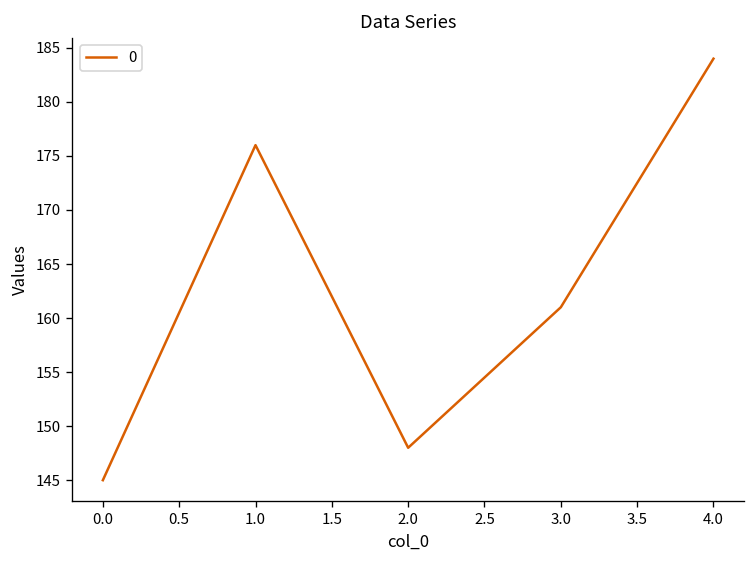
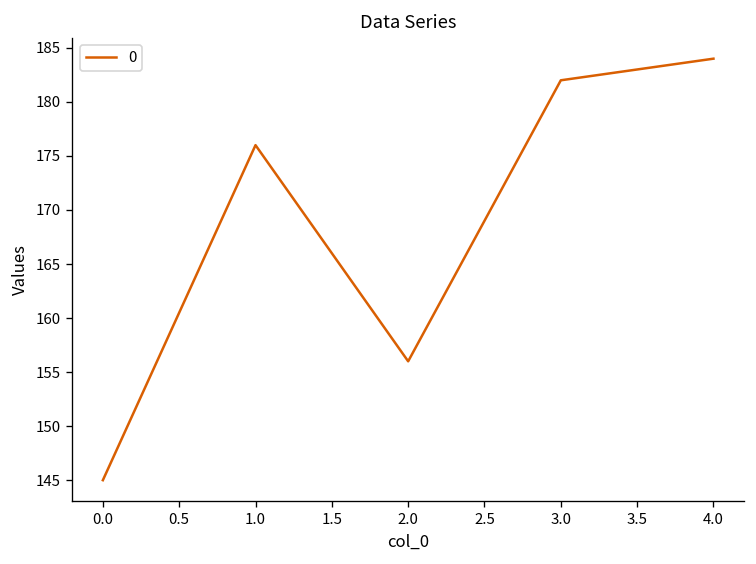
2.0: 148 -> 156
3.0: 161 -> 182
